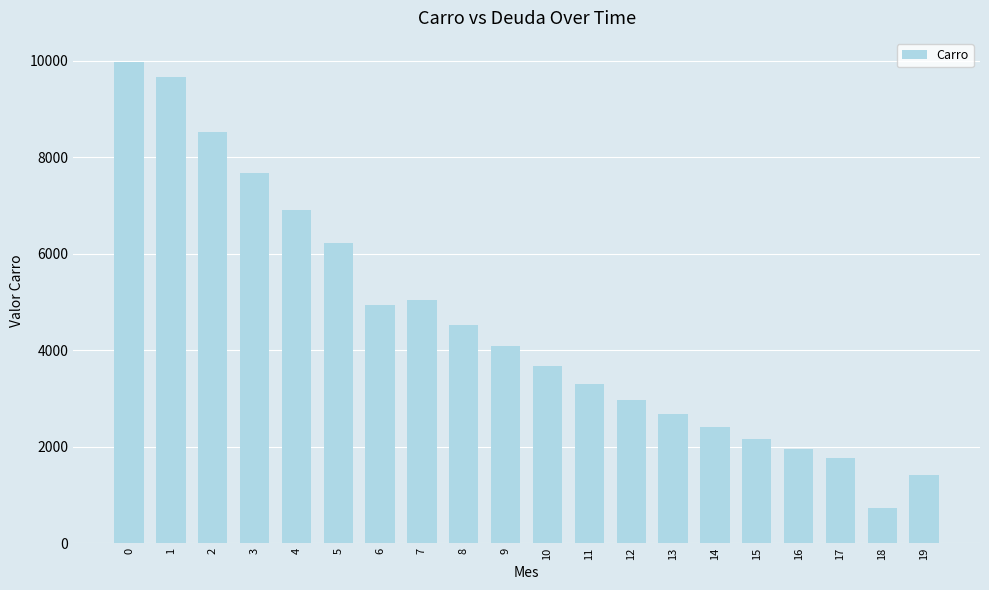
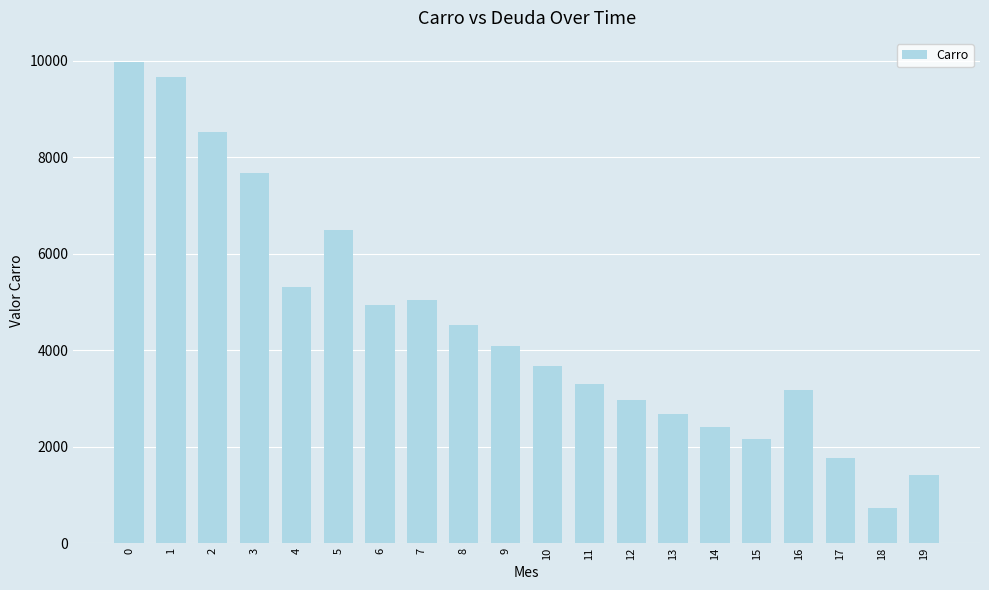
4: 6900 -> 5300
5: 6200 -> 6500
16: 2000 -> 3200
